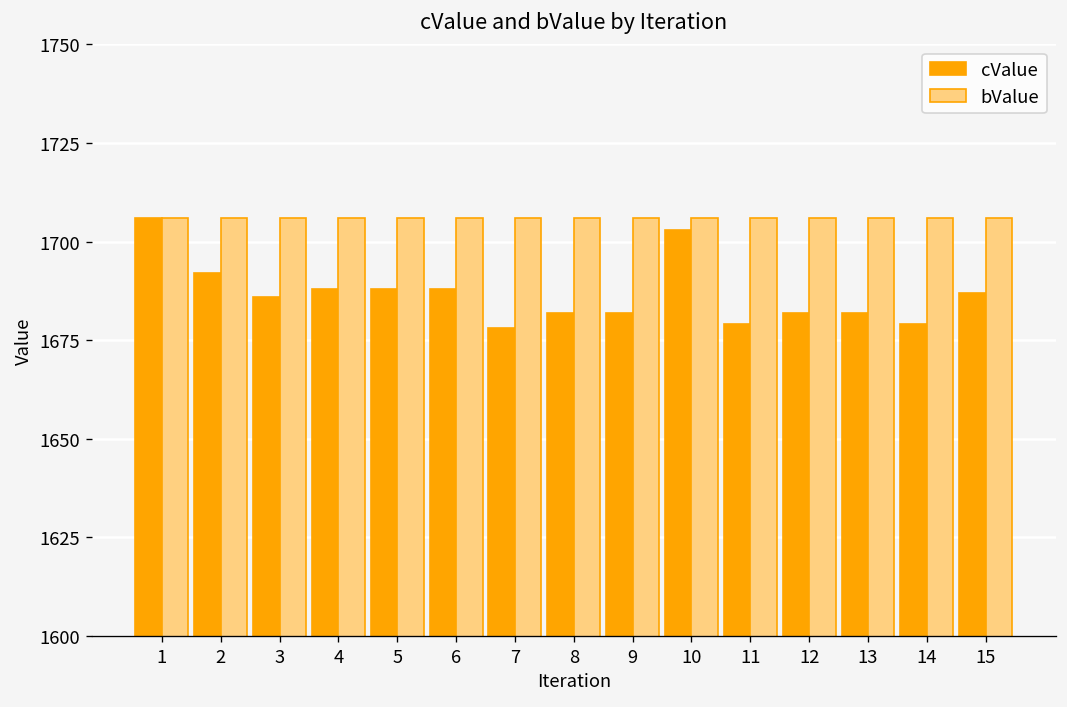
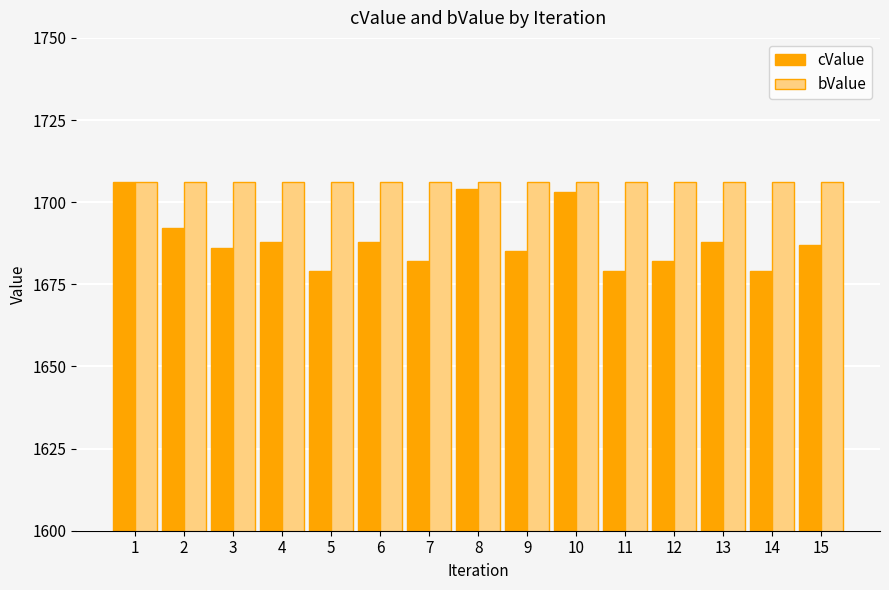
cValue, 5: 1688 -> 1679
cValue, 7: 1678 -> 1682
cValue, 8: 1682 -> 1704
cValue, 9: 1682 -> 1685
cValue, 13: 1682 -> 1688
